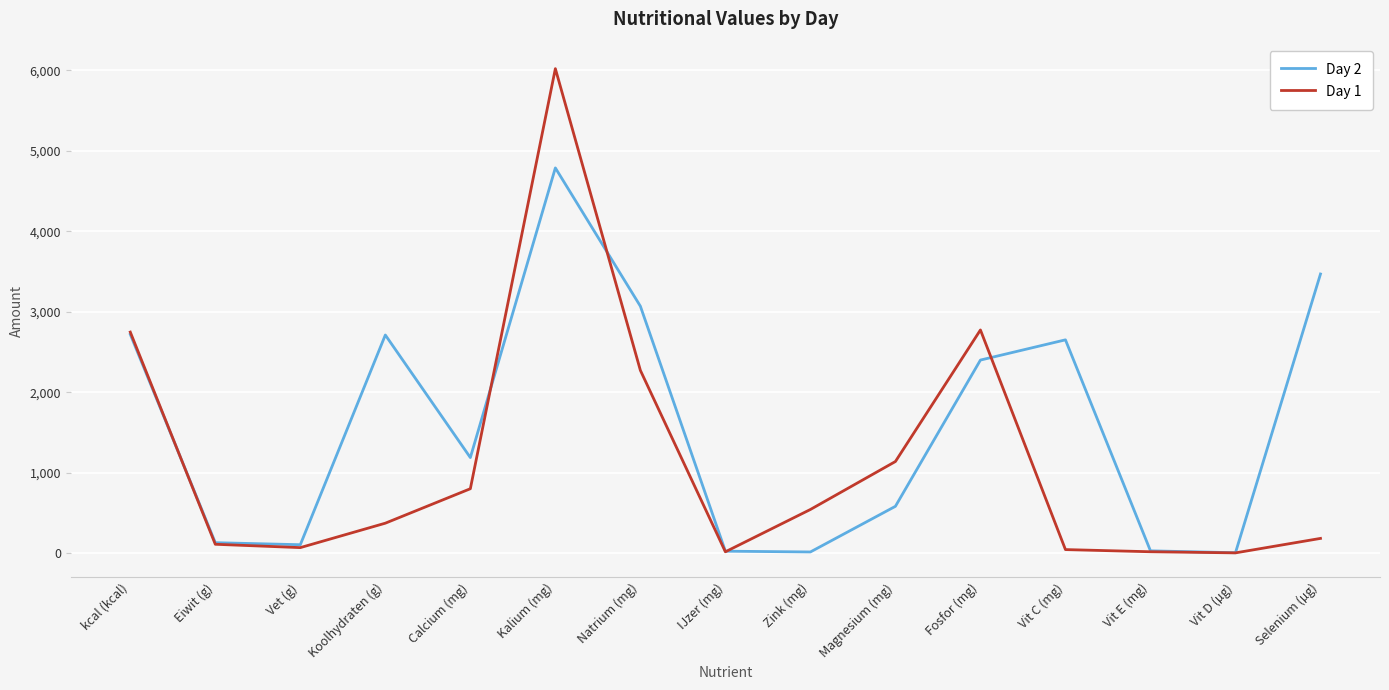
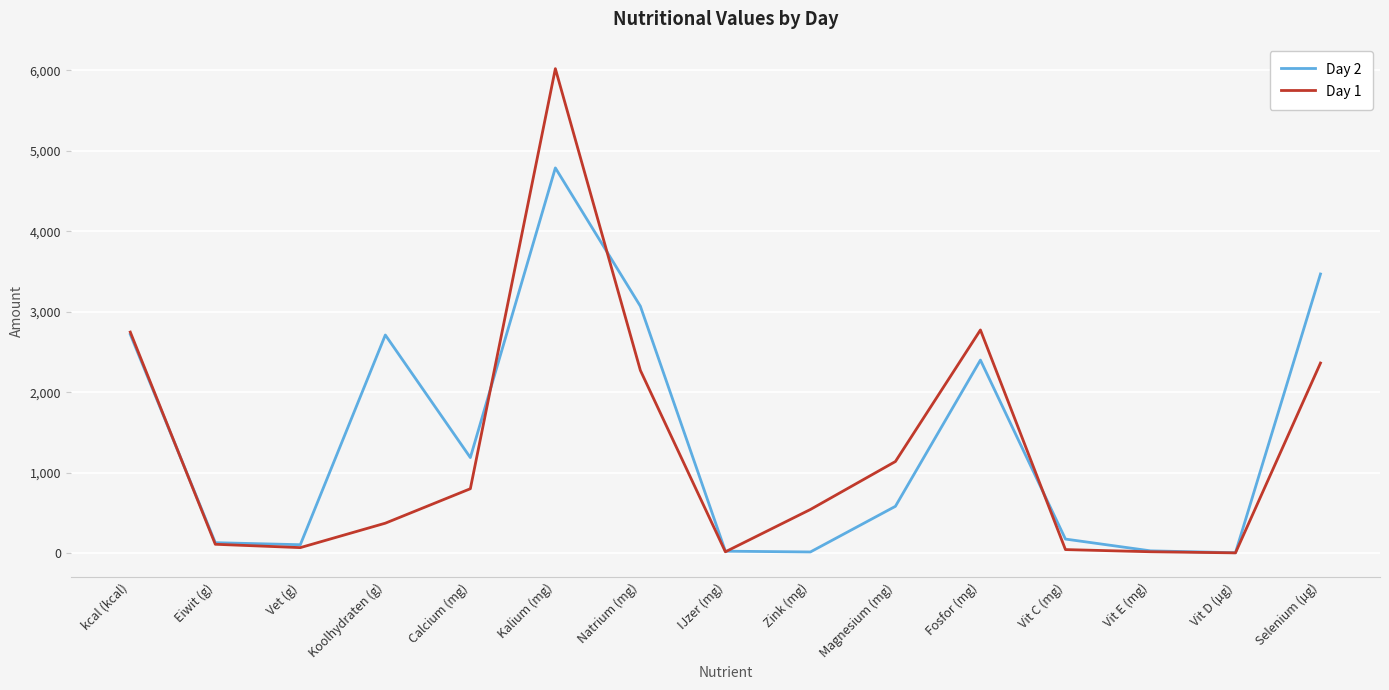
Day 2, Vit C (mg): 2,700 -> 200
Day 1, Selenium (µg): 200 -> 2,400
